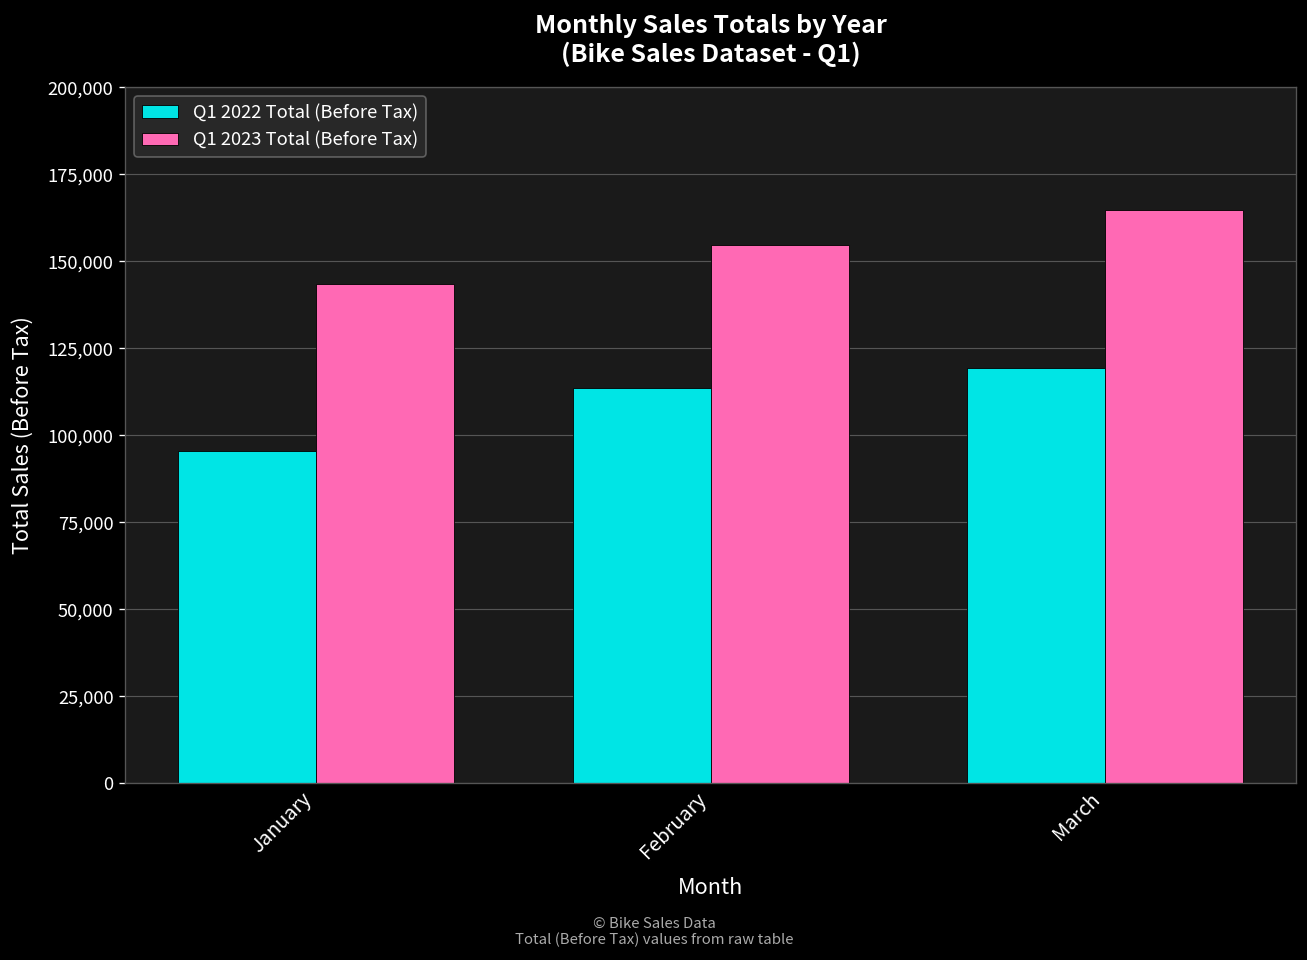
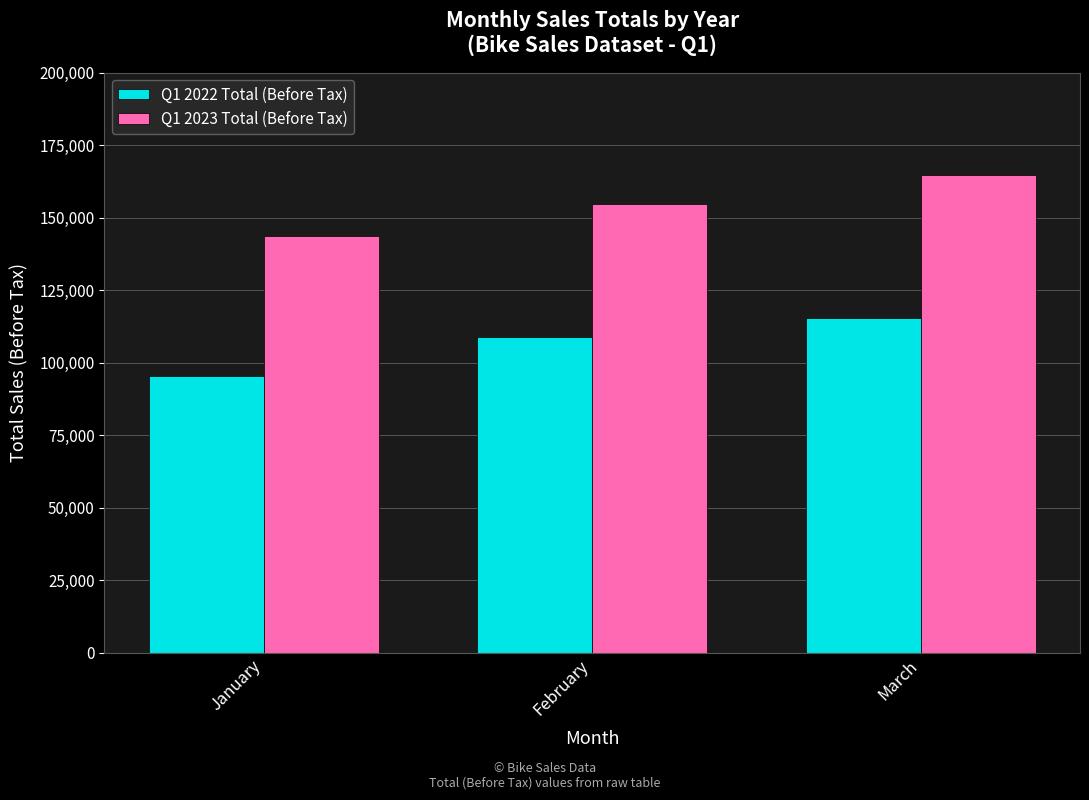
Q1 2022 Total (Before Tax), February: 113,000 -> 109,000
Q1 2022 Total (Before Tax), March: 119,000 -> 115,000
